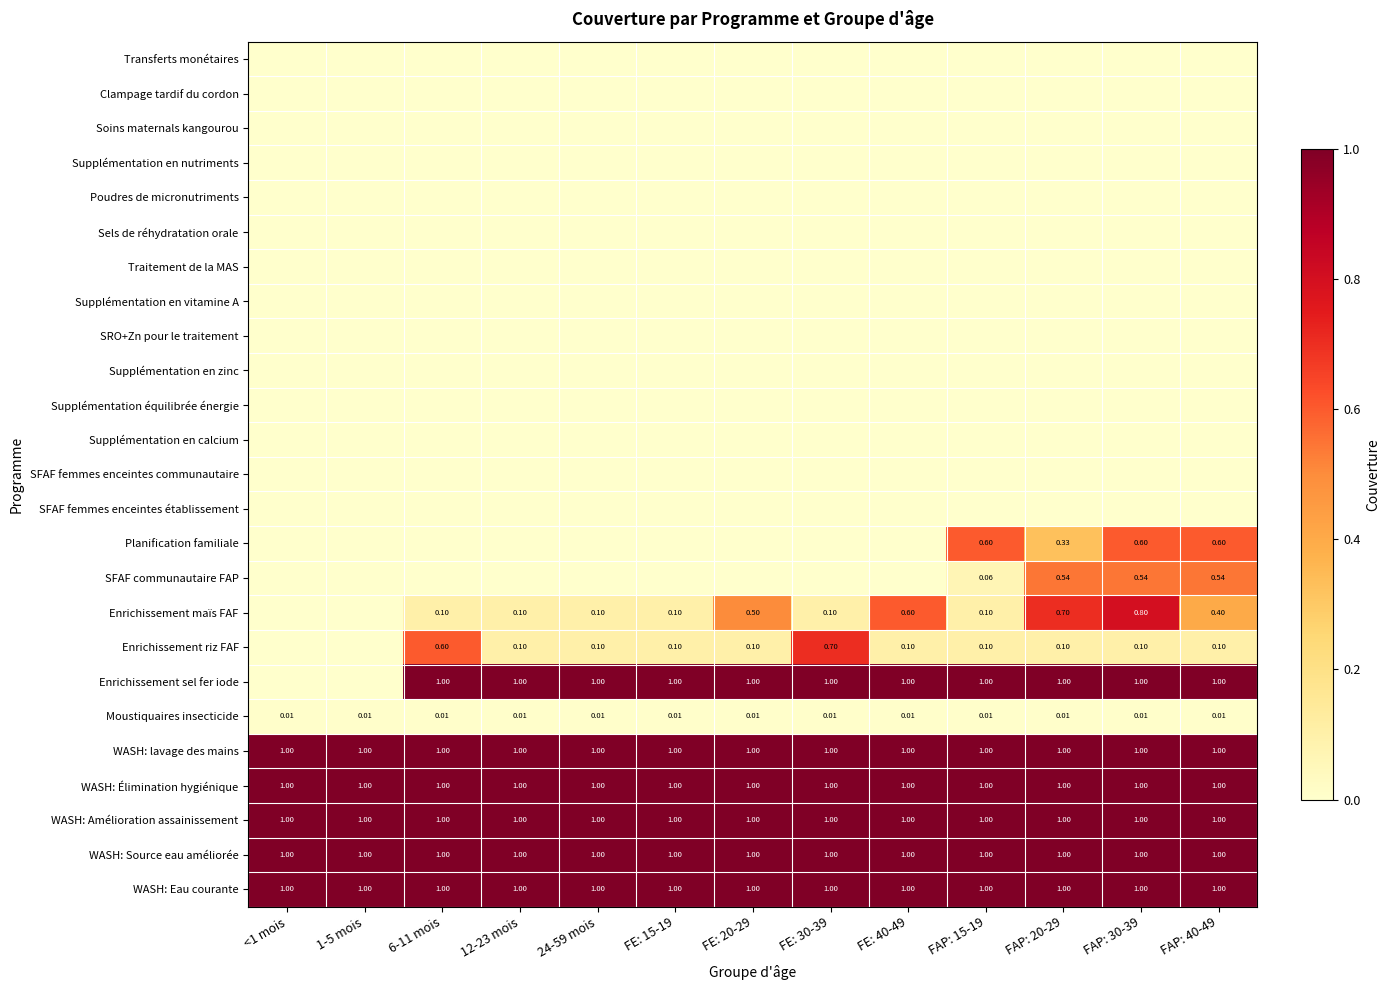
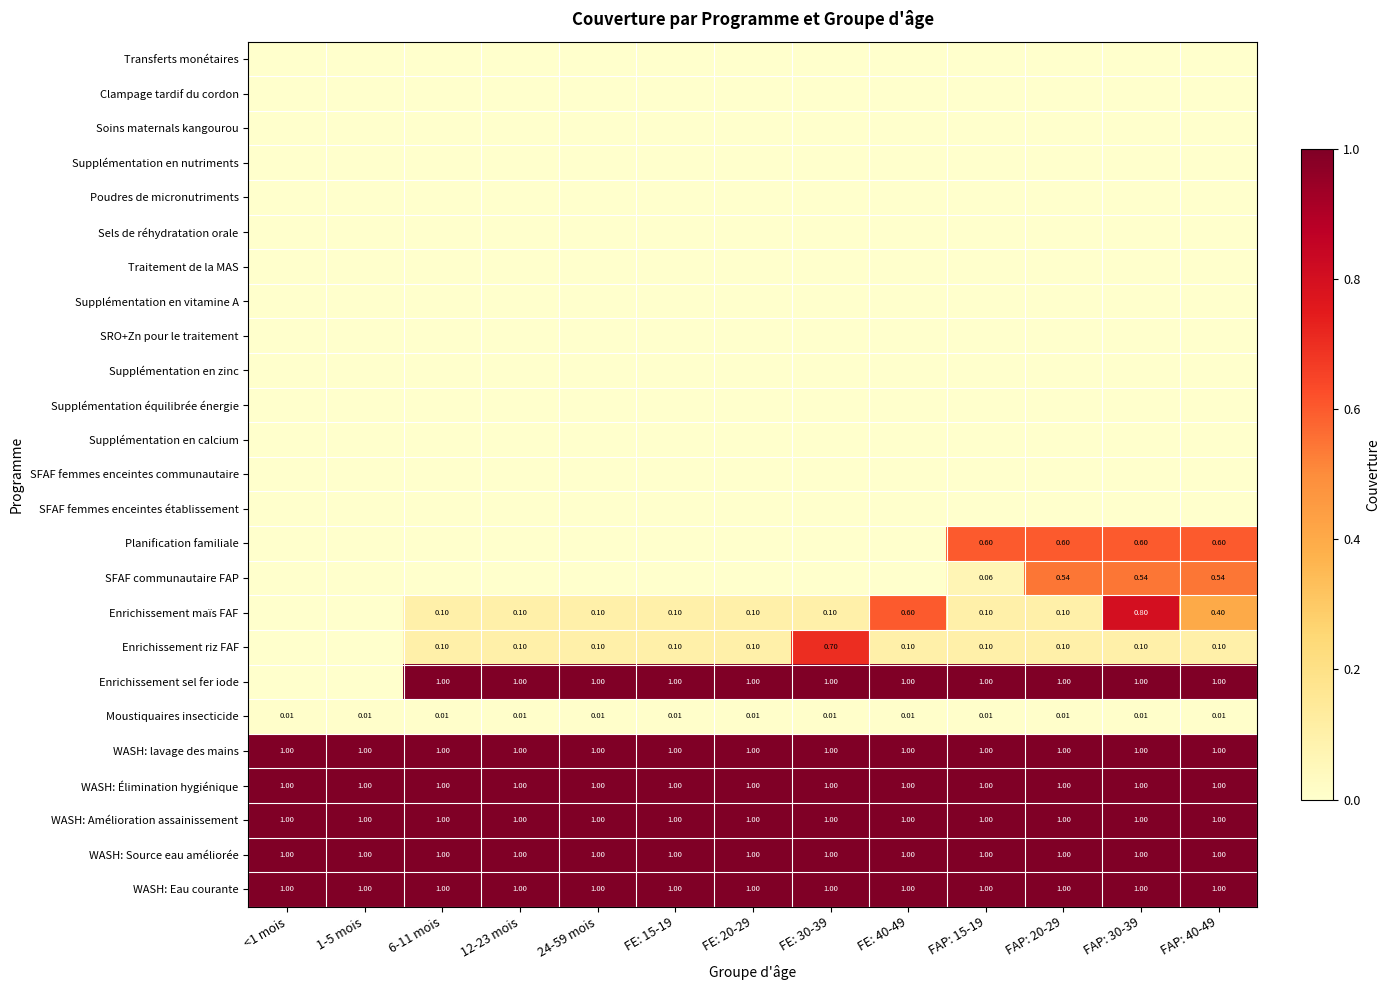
Planification familiale, FAP: 20-29: 0.33 -> 0.60
Enrichissement maïs FAF, FE: 20-29: 0.50 -> 0.10
Enrichissement maïs FAF, FAP: 20-29: 0.70 -> 0.10
Enrichissement riz FAF, 6-11 mois: 0.60 -> 0.10
